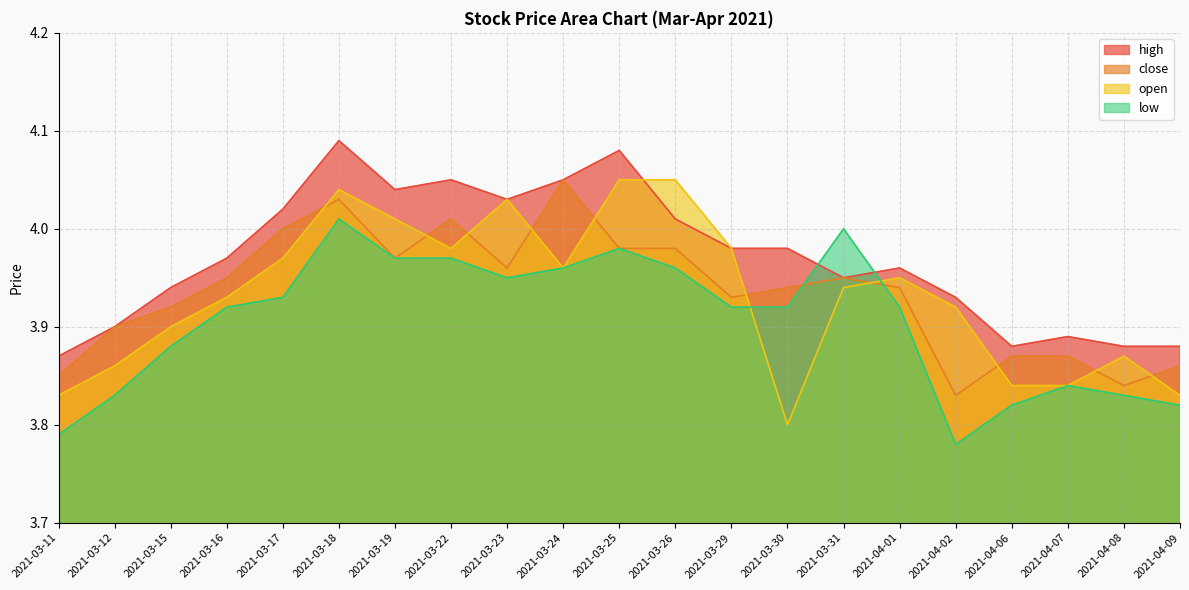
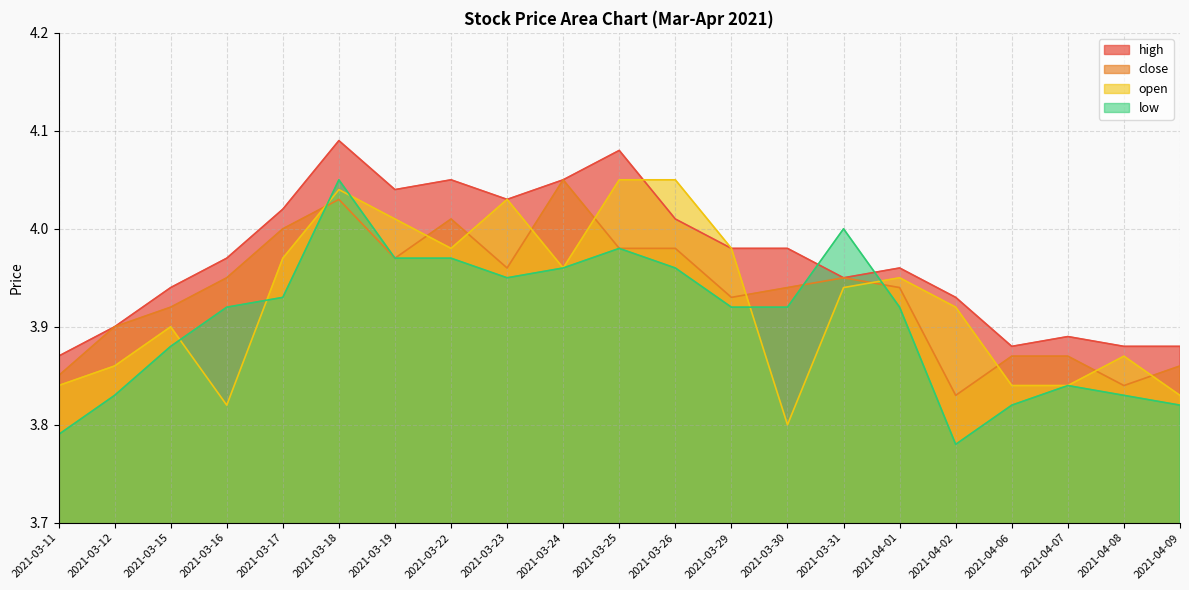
open, 2021-03-11: 3.83 -> 3.84
open, 2021-03-16: 3.93 -> 3.82
low, 2021-03-18: 4.01 -> 4.05
